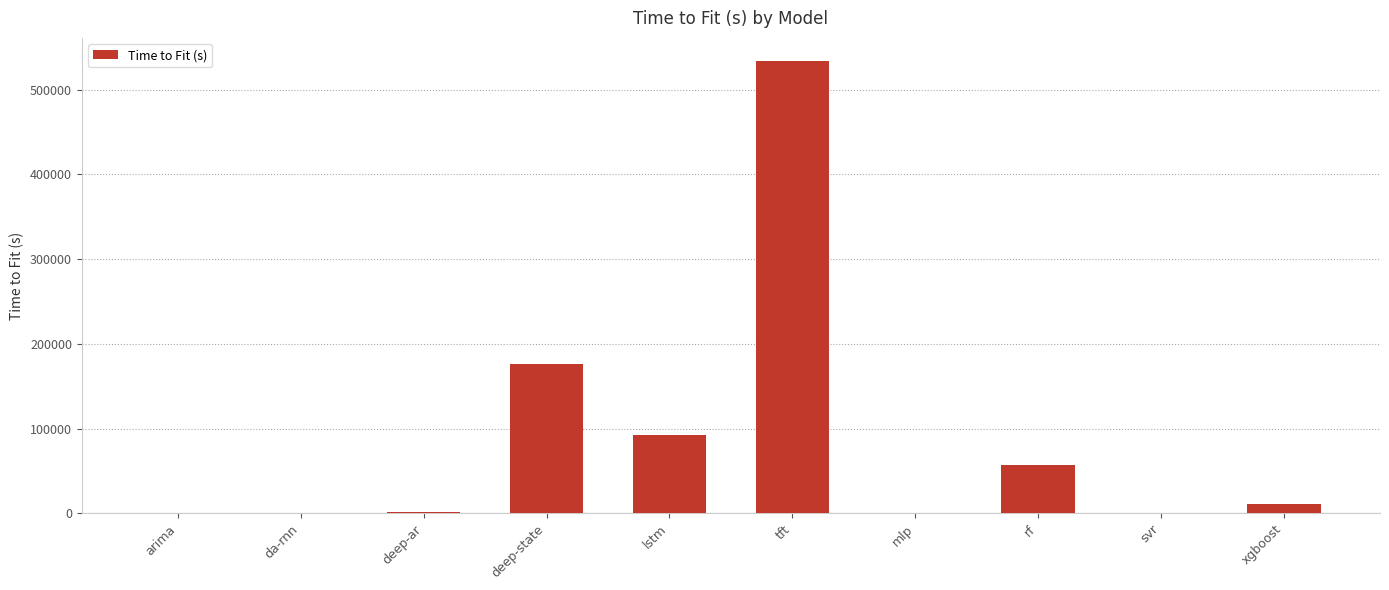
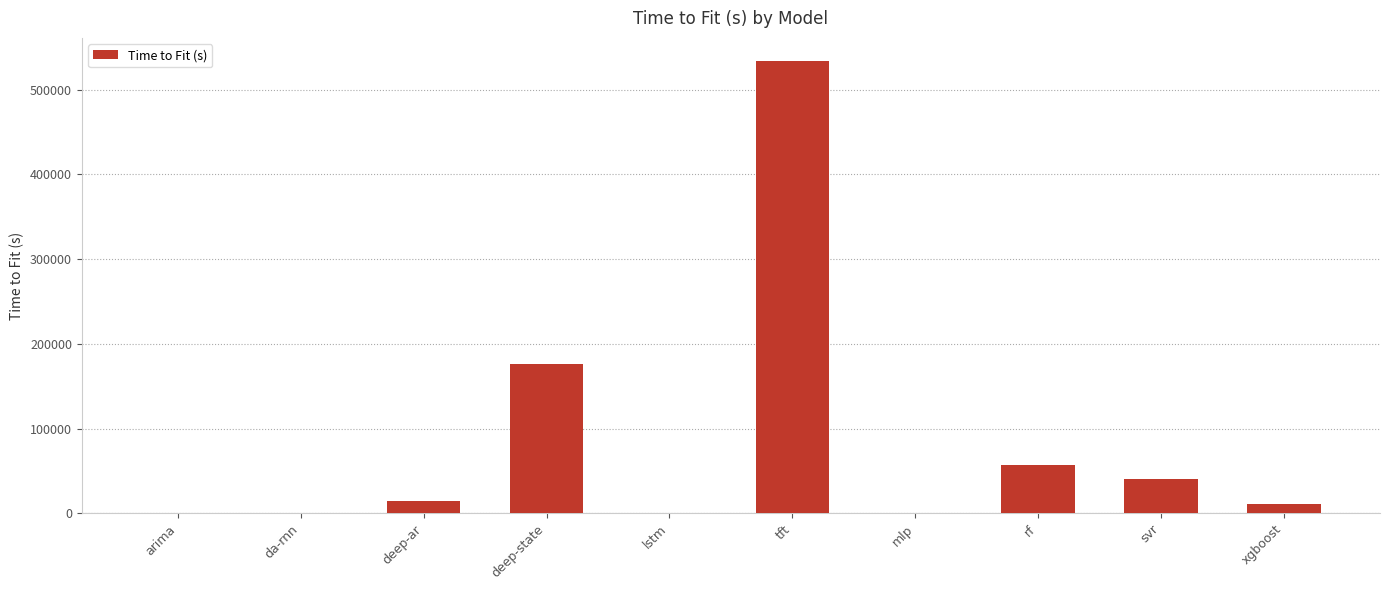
deep-ar: 0 -> 10000
lstm: 90000 -> 0
svr: 0 -> 40000
